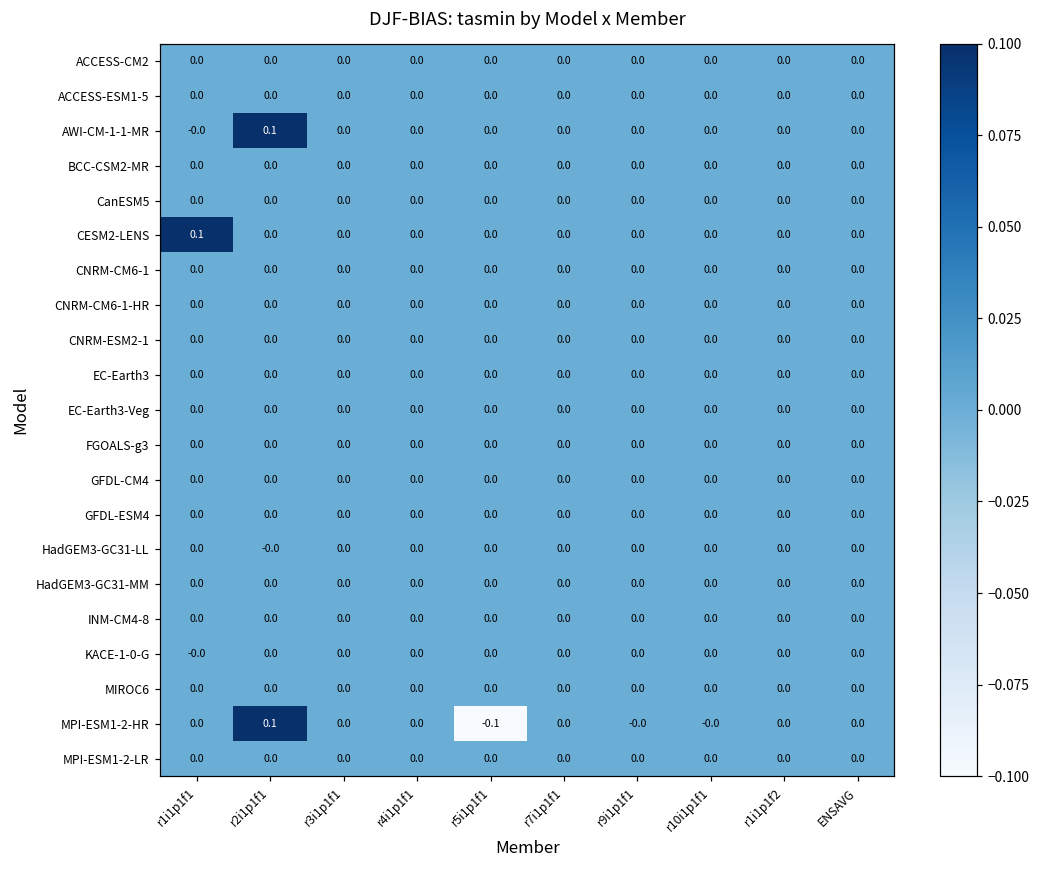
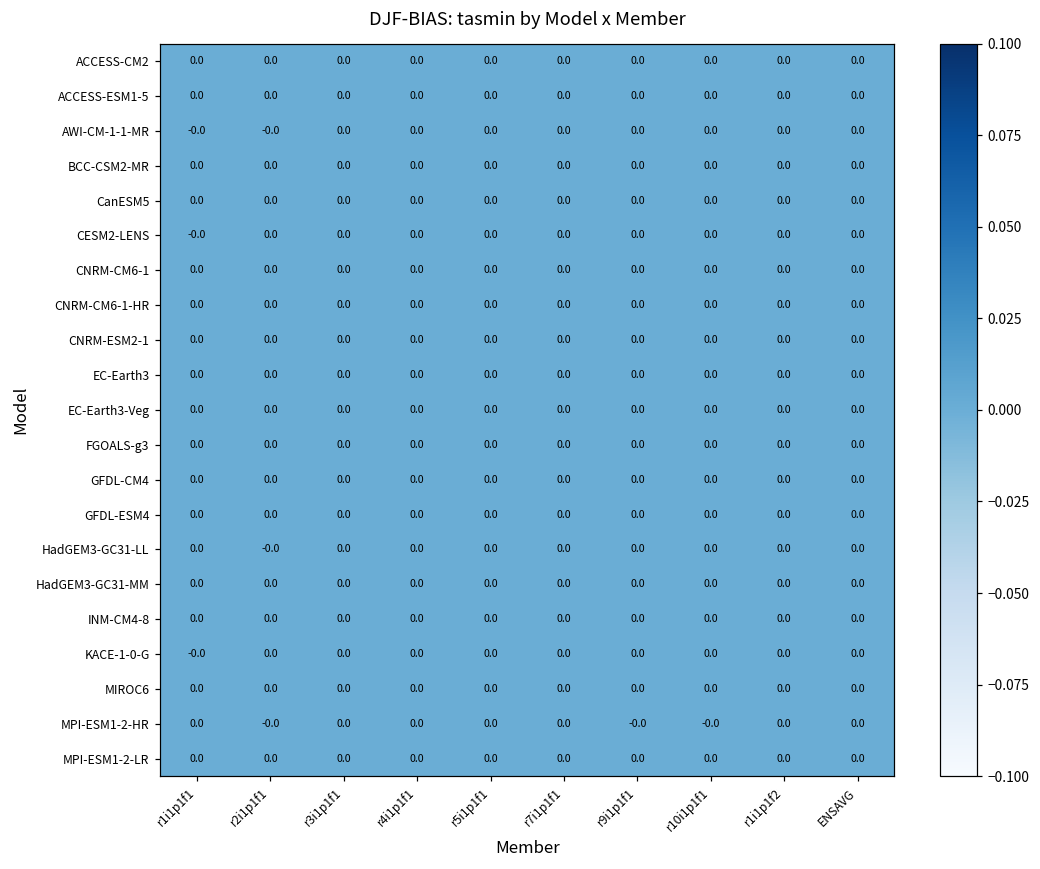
AWI-CM-1-1-MR, r2i1p1f1: 0.1 -> -0.0
CESM2-LENS, r1i1p1f1: 0.1 -> -0.0
MPI-ESM1-2-HR, r2i1p1f1: 0.1 -> -0.0
MPI-ESM1-2-HR, r5i1p1f1: -0.1 -> 0.0
